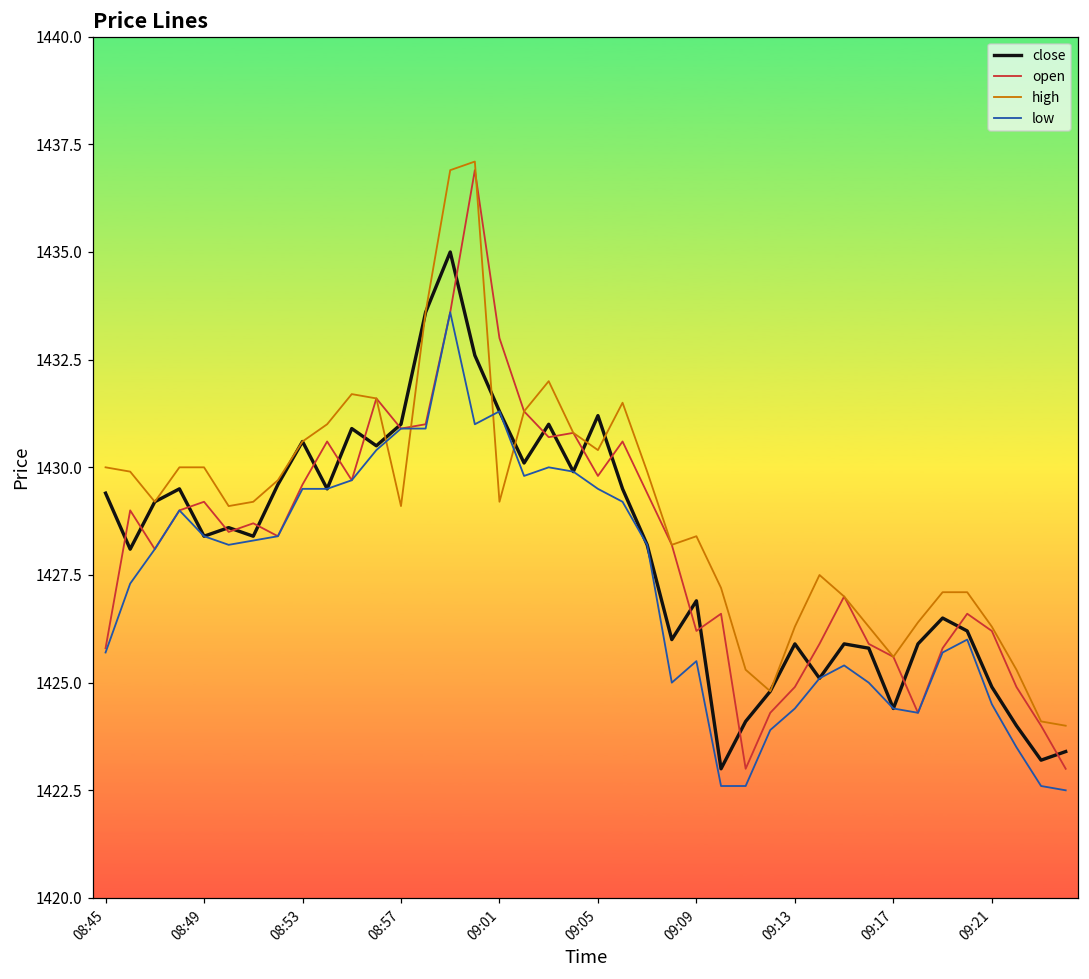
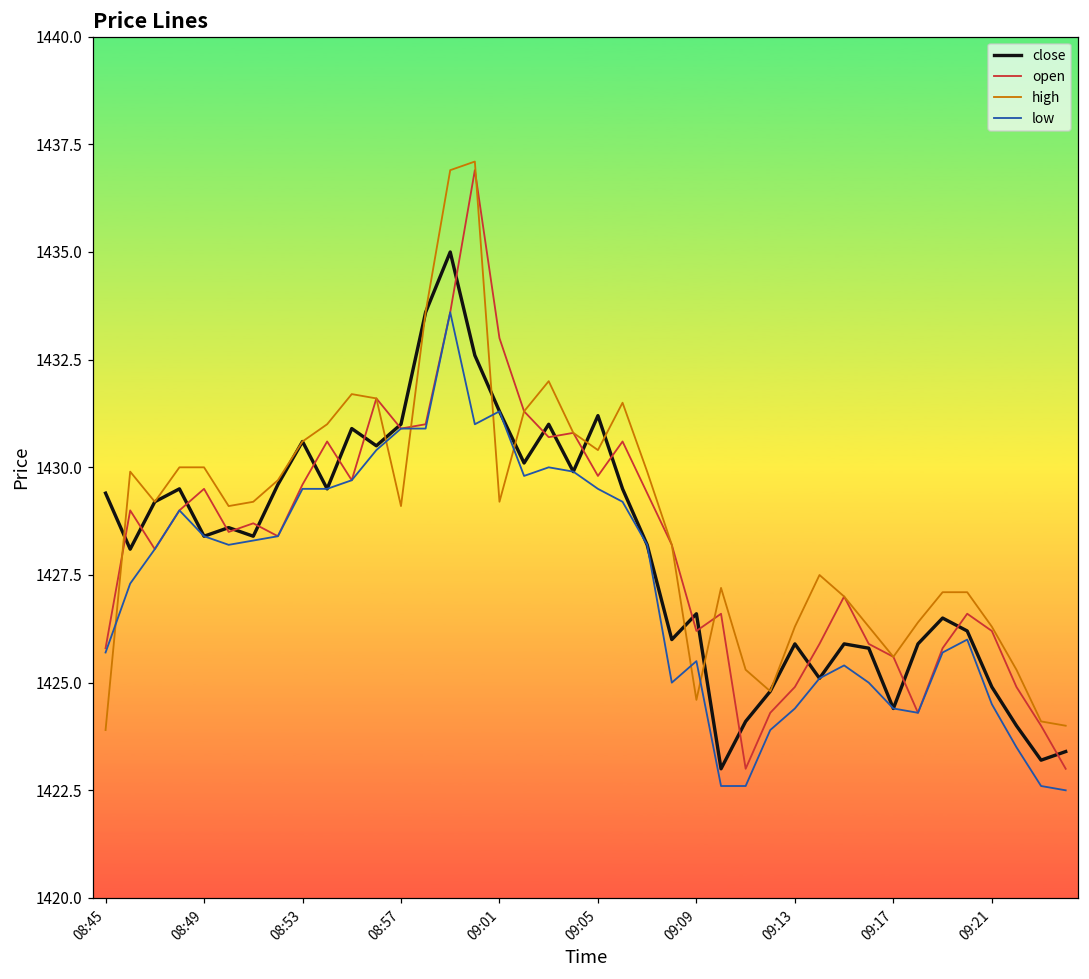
high, 08:45: 1430.0 -> 1423.9
open, 08:49: 1429.2 -> 1429.5
close, 09:09: 1426.9 -> 1426.6
high, 09:09: 1428.4 -> 1424.6
